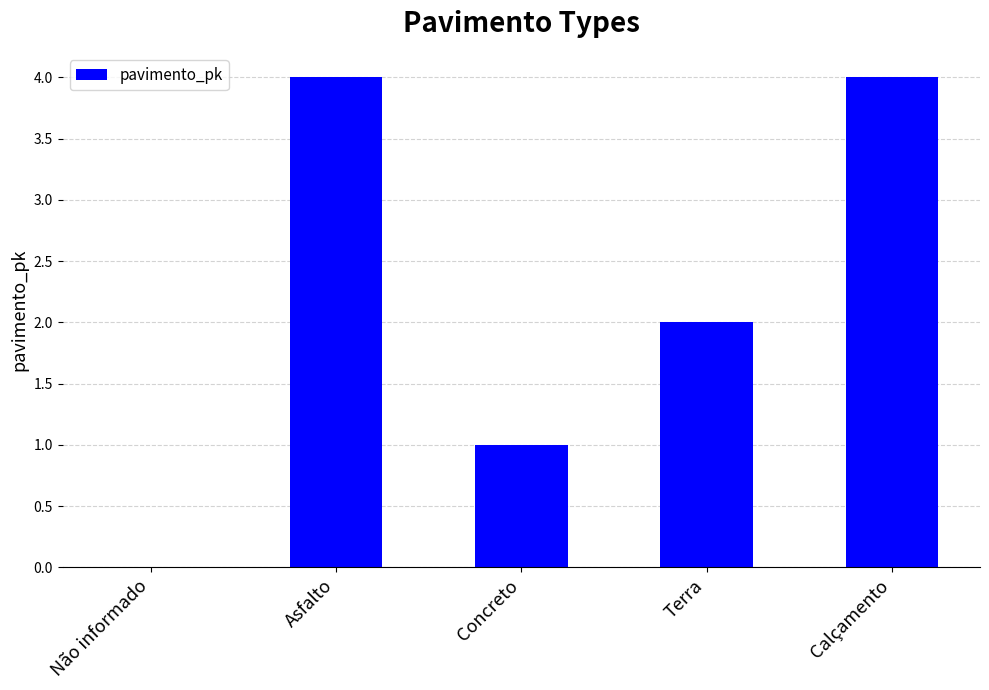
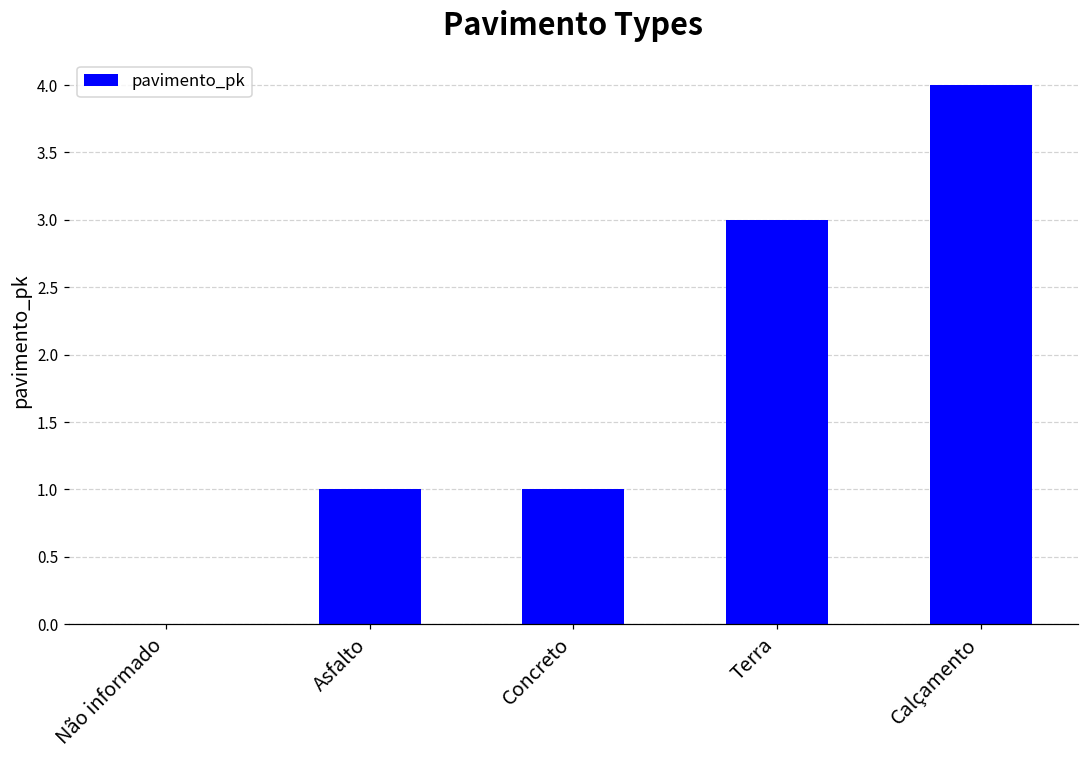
Asfalto: 4 -> 1
Terra: 2 -> 3
